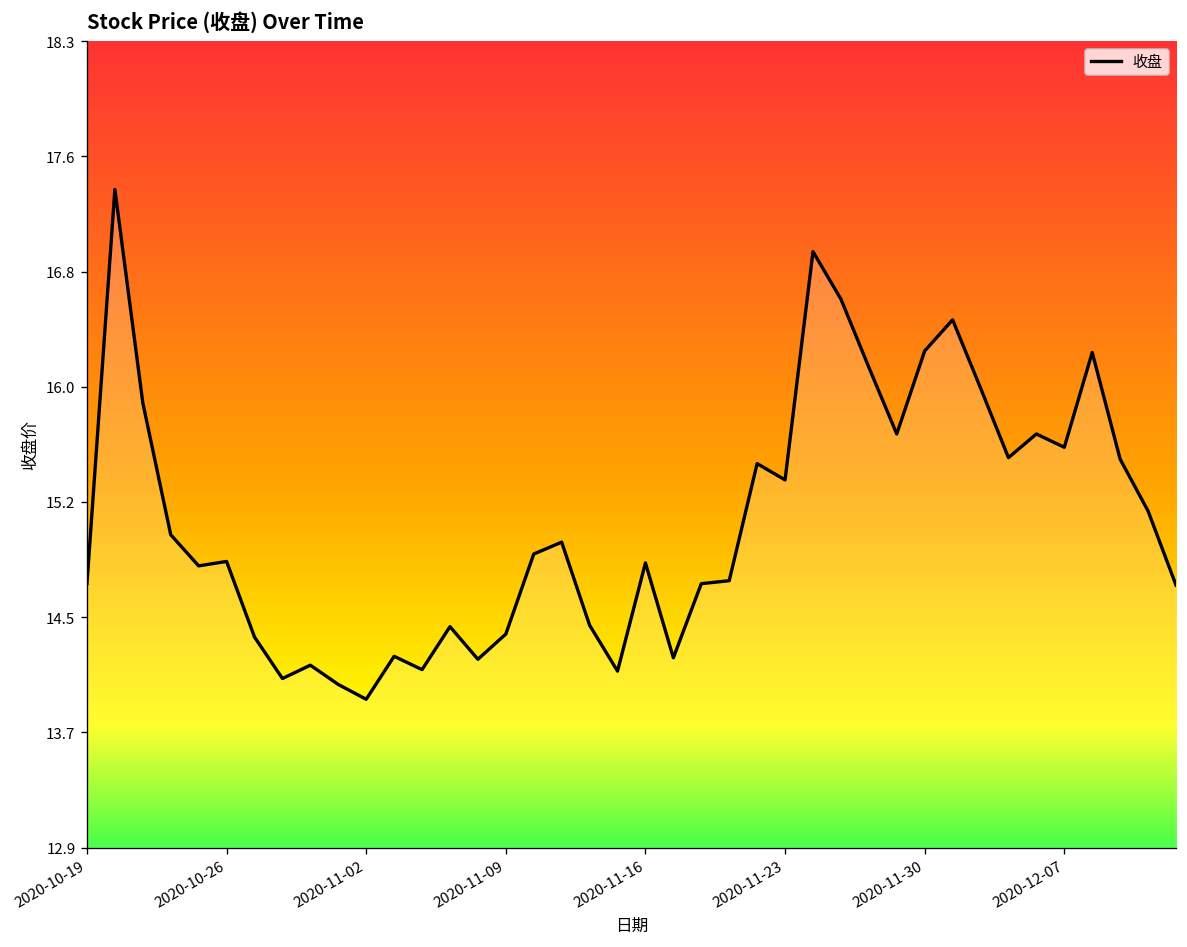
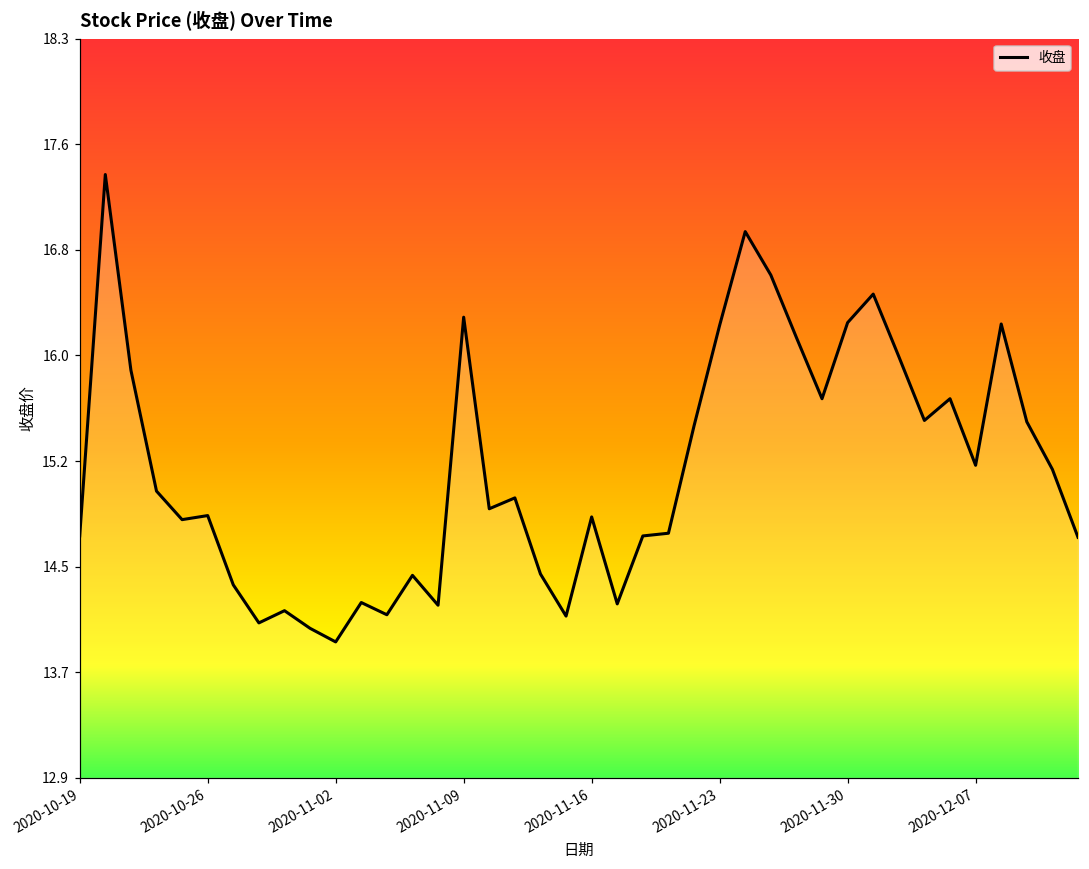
2020-11-09: 14.34 -> 16.29
2020-11-23: 15.38 -> 16.23
2020-12-07: 15.6 -> 15.2
